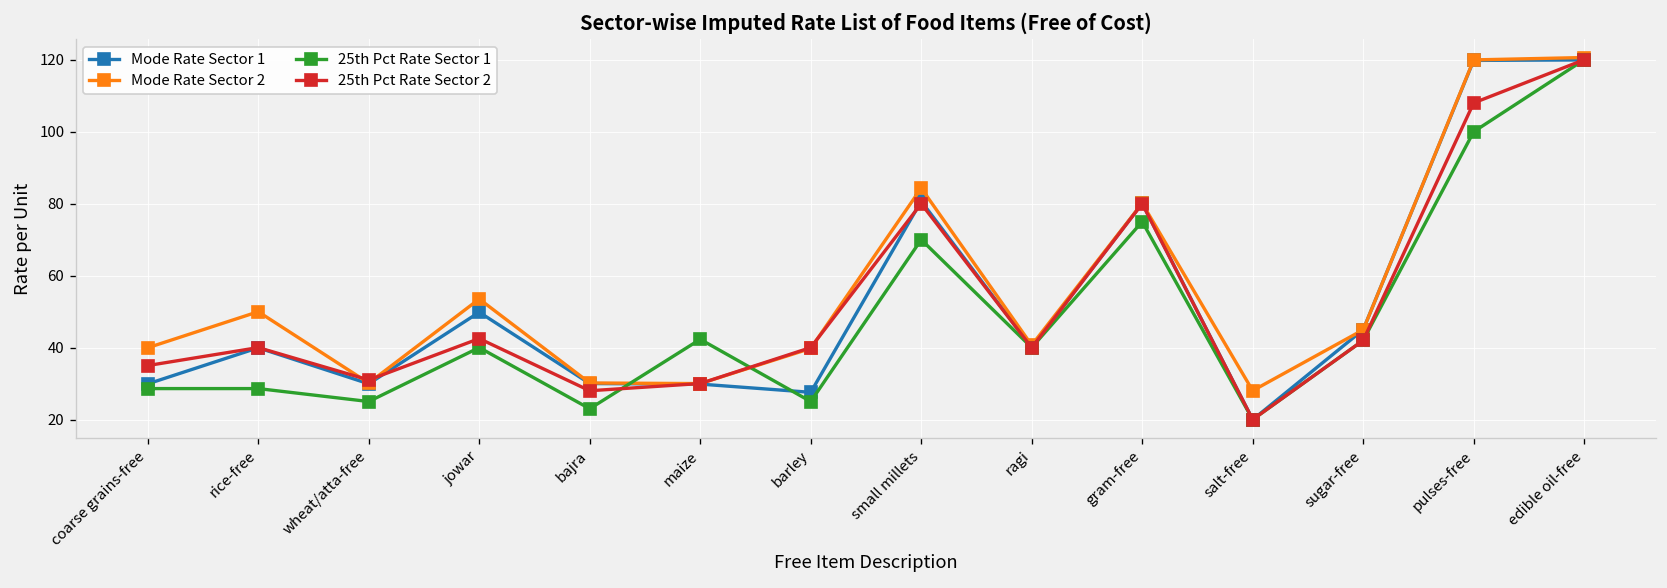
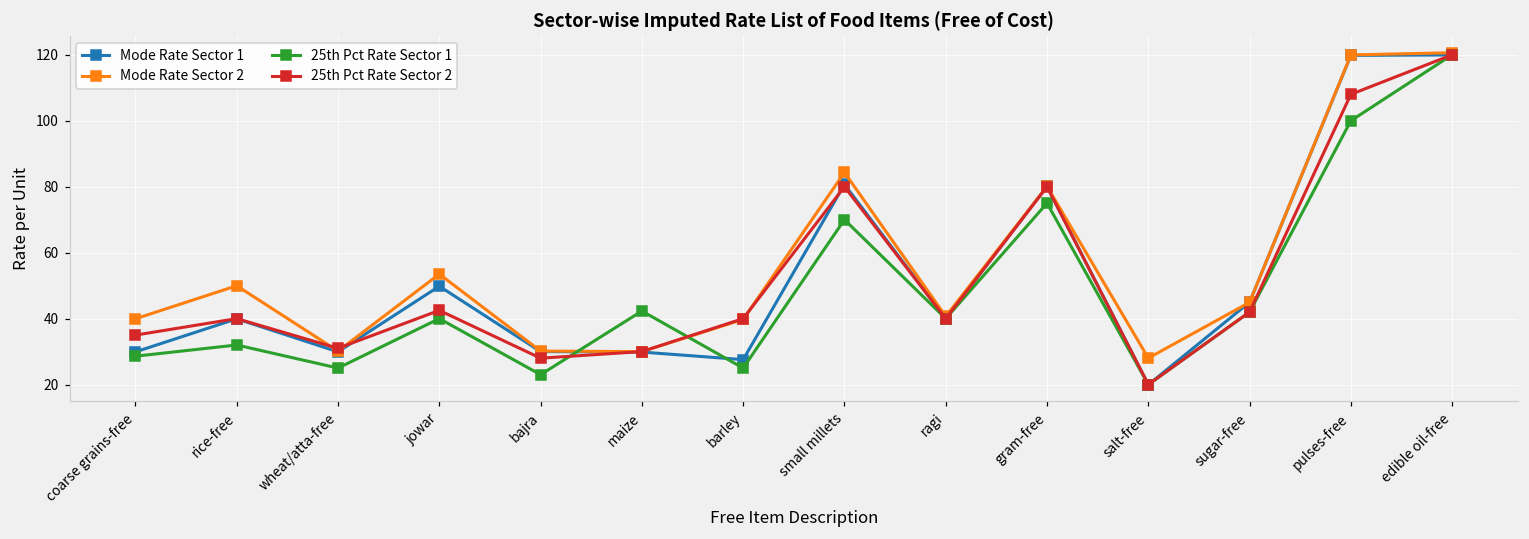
25th Pct Rate Sector 1, rice-free: 29 -> 32
